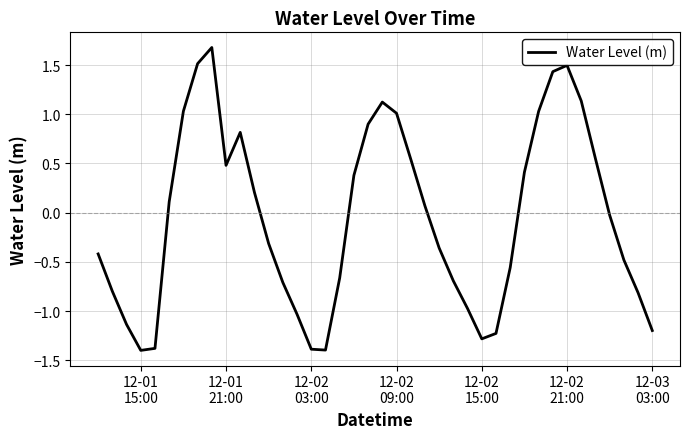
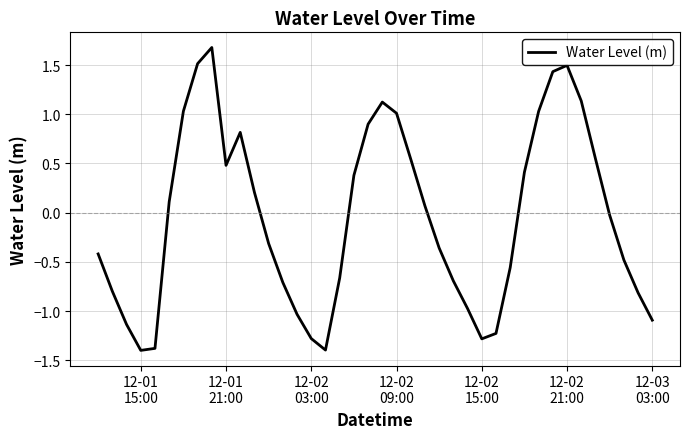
12-02 03:00: -1.4 -> -1.3
12-03 03:00: -1.2 -> -1.1
